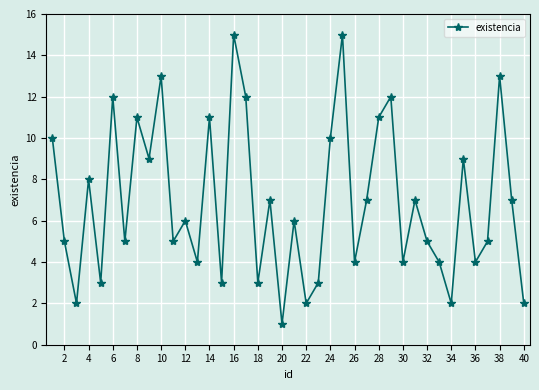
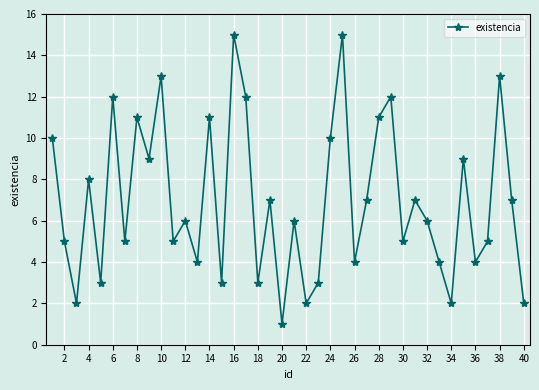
30: 4 -> 5
32: 5 -> 6
